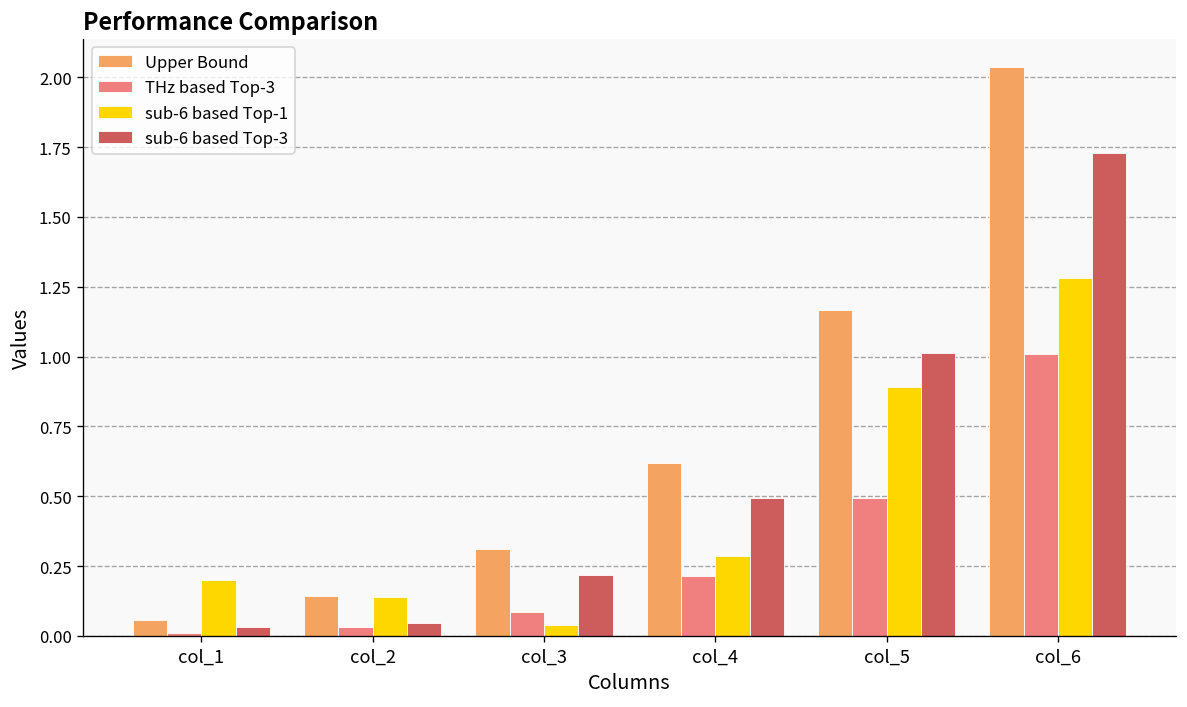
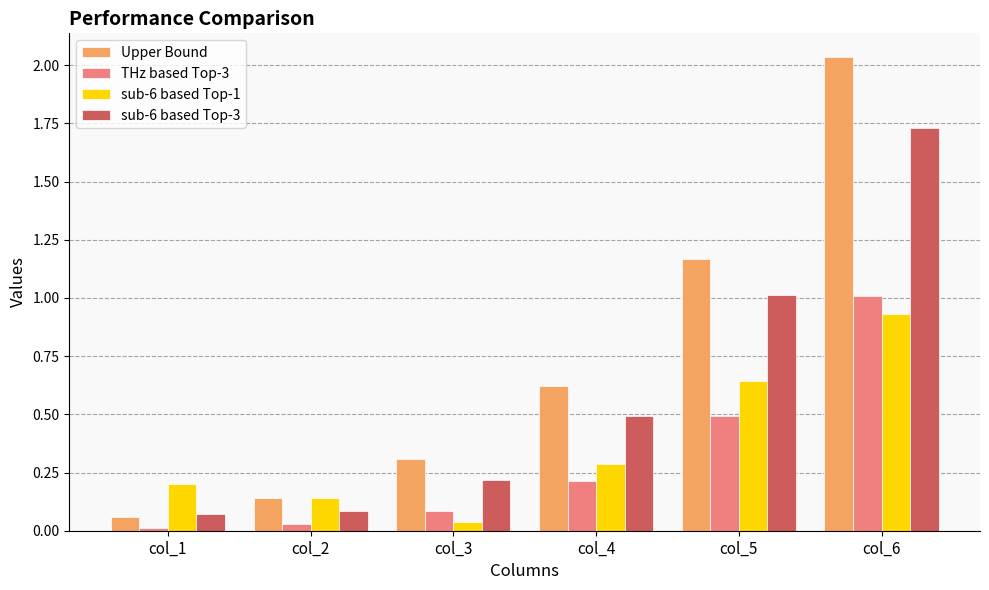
sub-6 based Top-3, col_1: 0.03 -> 0.07
sub-6 based Top-3, col_2: 0.05 -> 0.09
sub-6 based Top-1, col_5: 0.89 -> 0.64
sub-6 based Top-1, col_6: 1.28 -> 0.93
